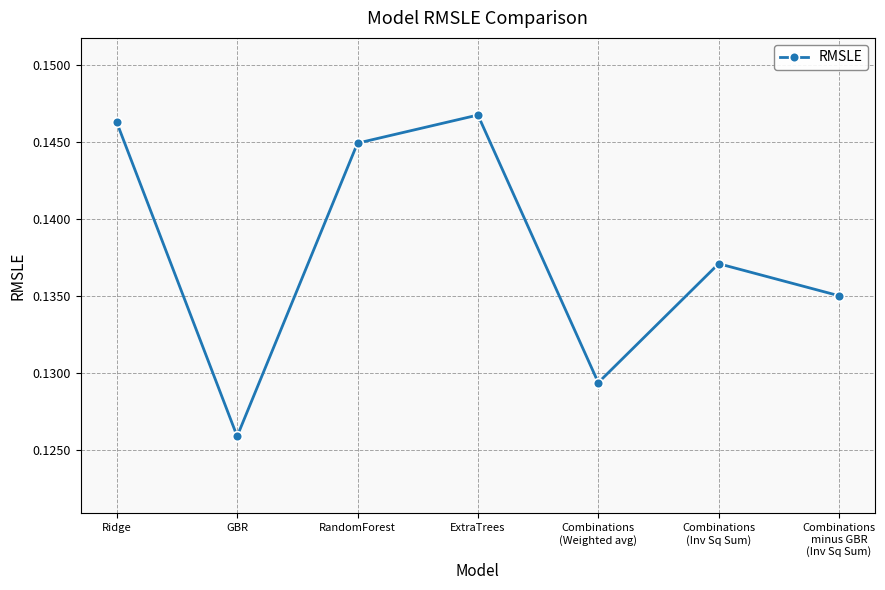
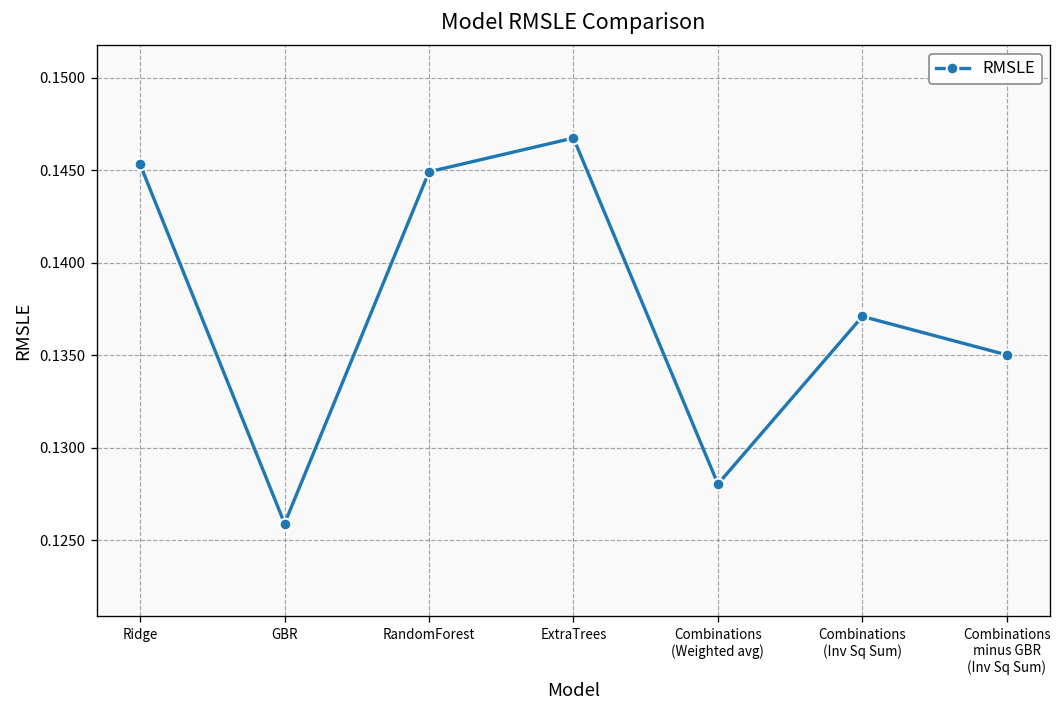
Ridge: 0.1463 -> 0.1453
Combinations (Weighted avg): 0.1294 -> 0.1280
